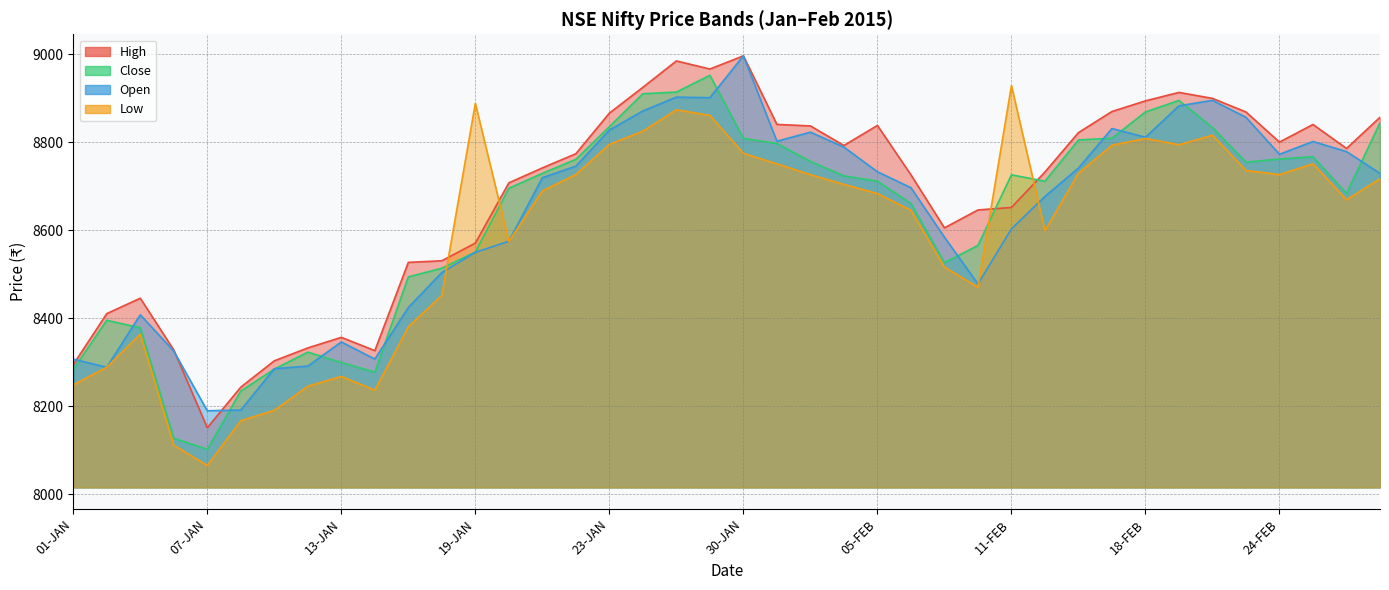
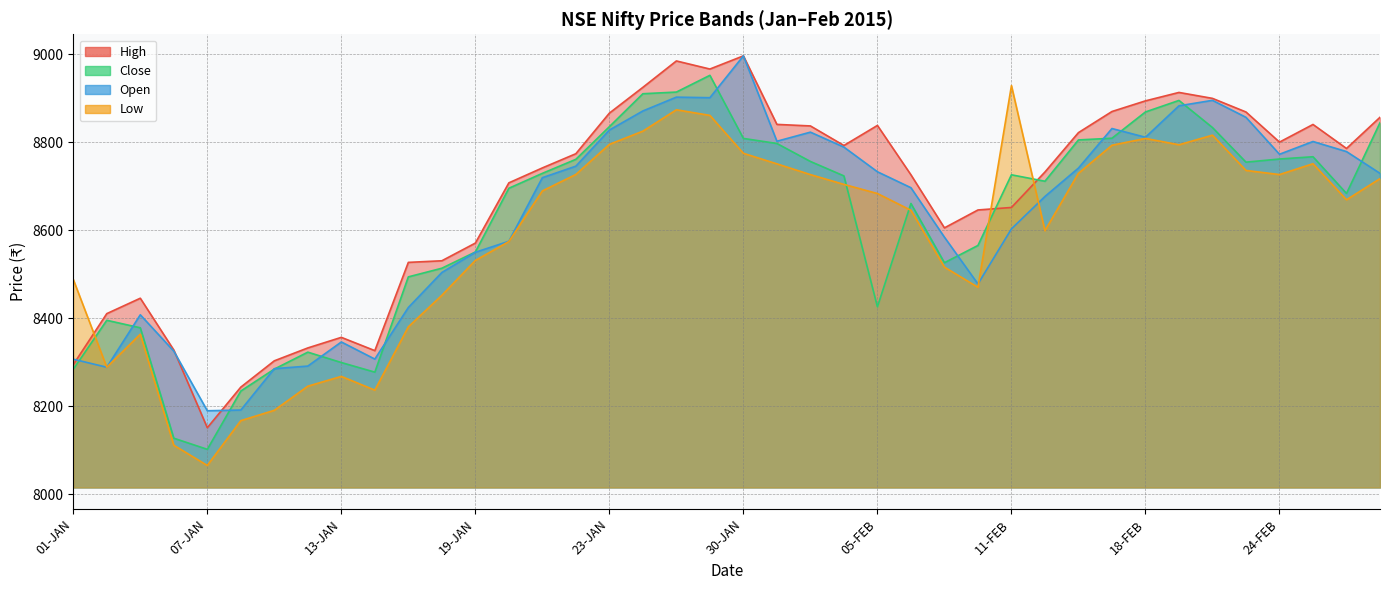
Low, 01-JAN: 8250 -> 8490
Low, 19-JAN: 8890 -> 8530
Close, 05-FEB: 8710 -> 8430
